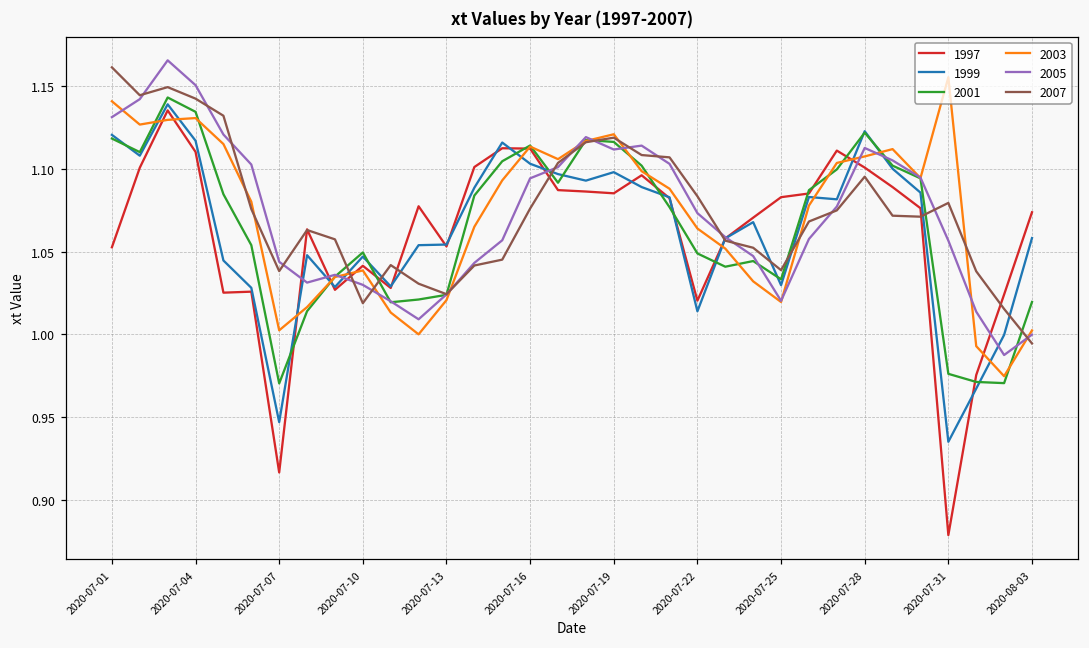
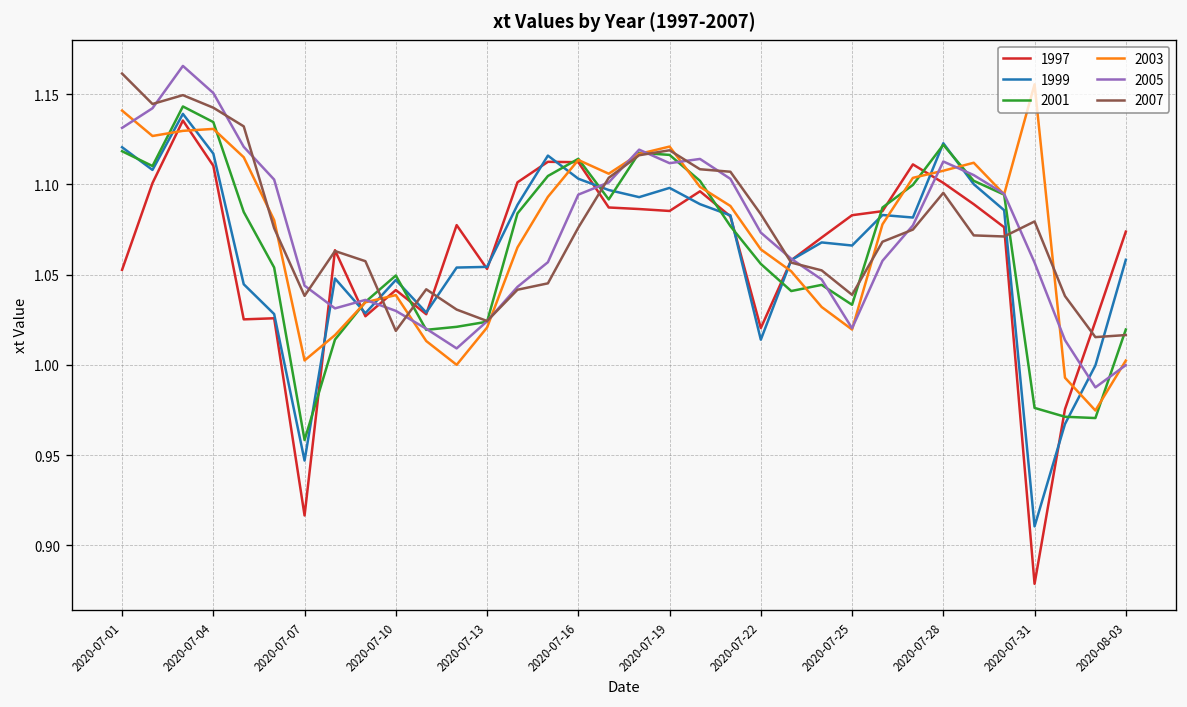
2001, 2020-07-07: 0.970 -> 0.958
2001, 2020-07-22: 1.049 -> 1.056
1999, 2020-07-25: 1.030 -> 1.066
1999, 2020-07-31: 0.935 -> 0.911
2007, 2020-08-03: 0.995 -> 1.017
